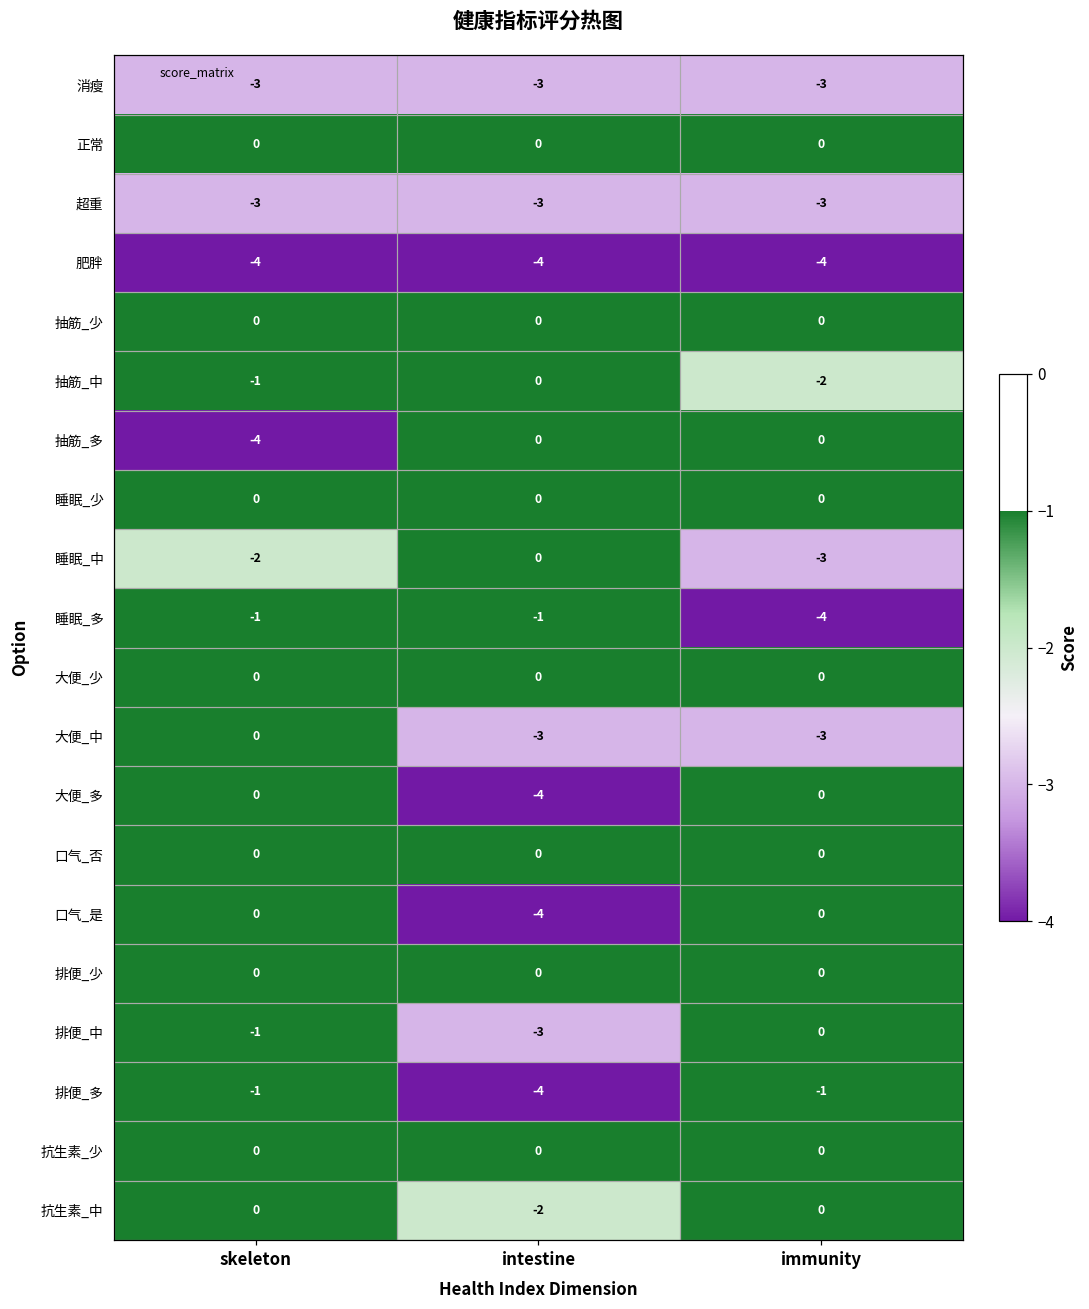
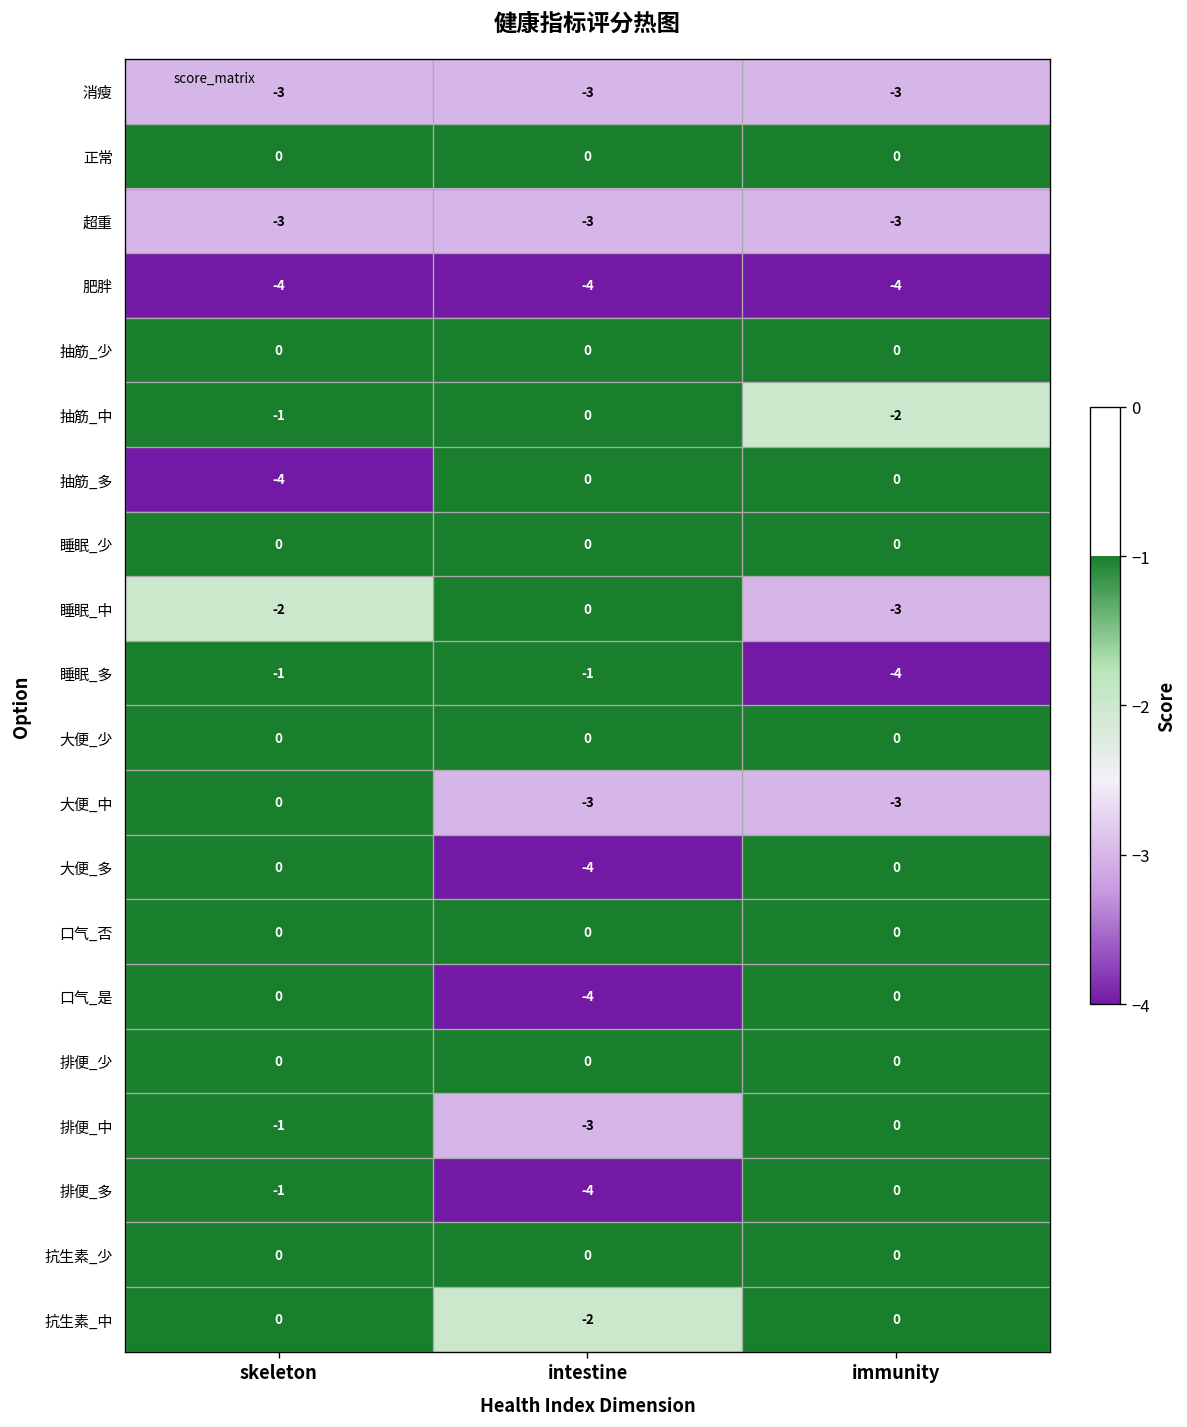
排便_多, immunity: -1 -> 0
